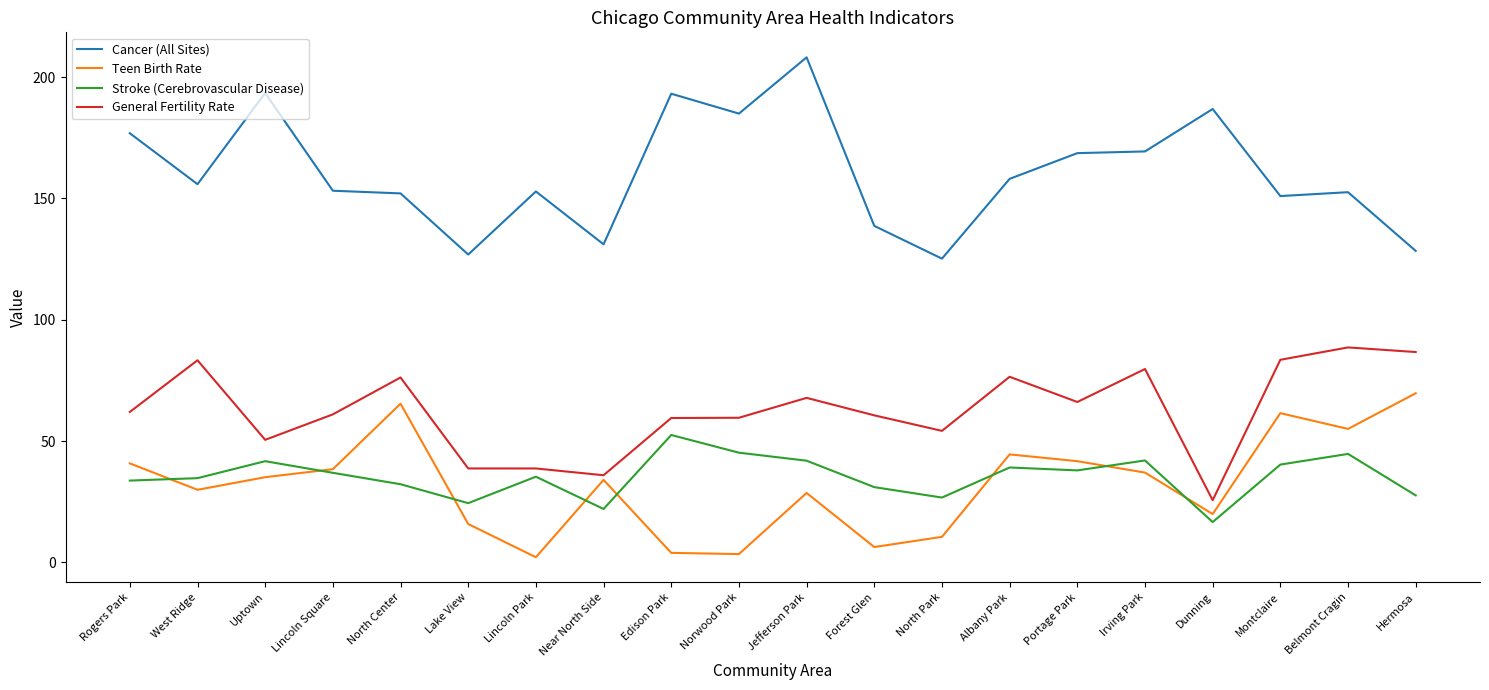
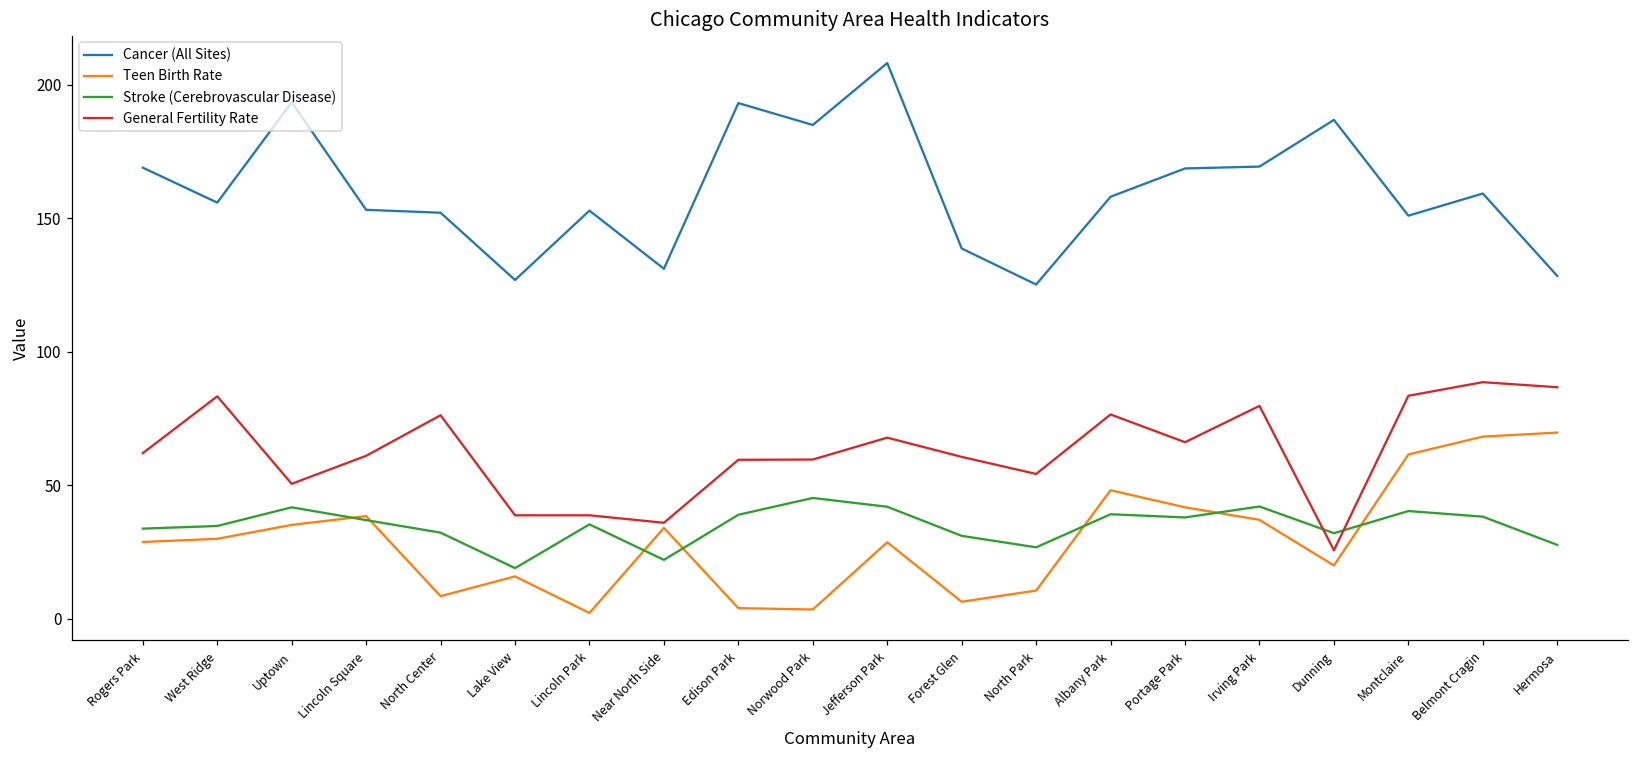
Cancer (All Sites), Rogers Park: 177 -> 169
Teen Birth Rate, Rogers Park: 41 -> 29
Teen Birth Rate, North Center: 65 -> 8
Stroke (Cerebrovascular Disease), Lake View: 24 -> 19
Stroke (Cerebrovascular Disease), Edison Park: 53 -> 39
Teen Birth Rate, Albany Park: 45 -> 48
Stroke (Cerebrovascular Disease), Dunning: 17 -> 32
Cancer (All Sites), Belmont Cragin: 153 -> 159
Teen Birth Rate, Belmont Cragin: 55 -> 68
Stroke (Cerebrovascular Disease), Belmont Cragin: 45 -> 38
